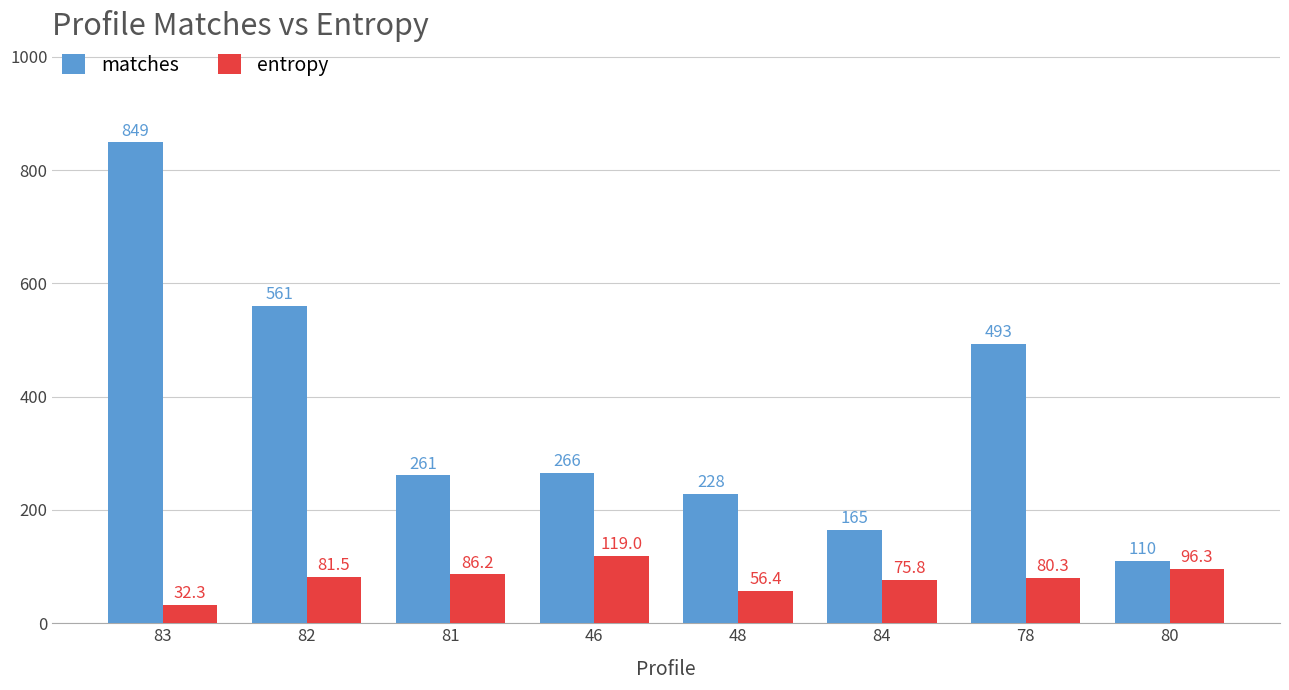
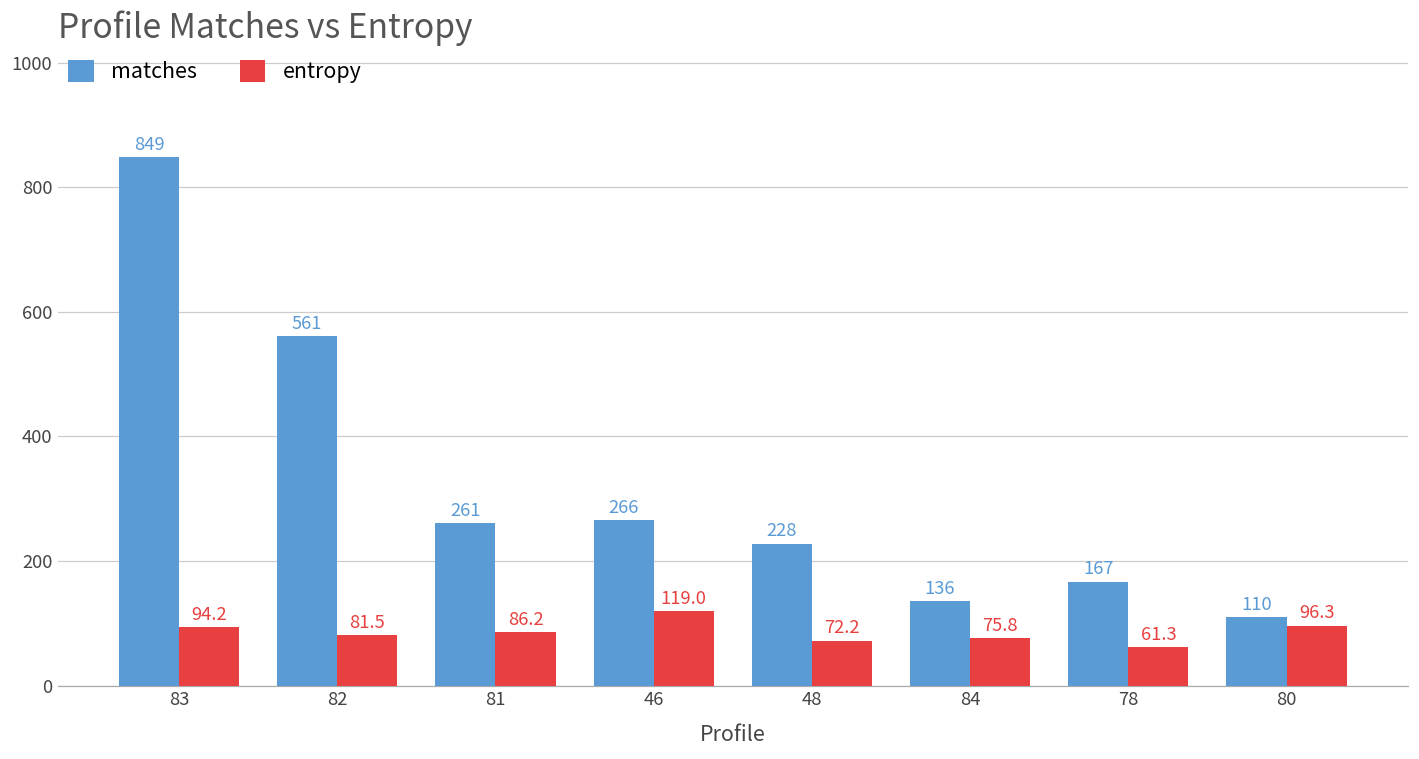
entropy, 83: 32.3 -> 94.2
entropy, 48: 56.4 -> 72.2
matches, 84: 165 -> 136
matches, 78: 493 -> 167
entropy, 78: 80.3 -> 61.3
